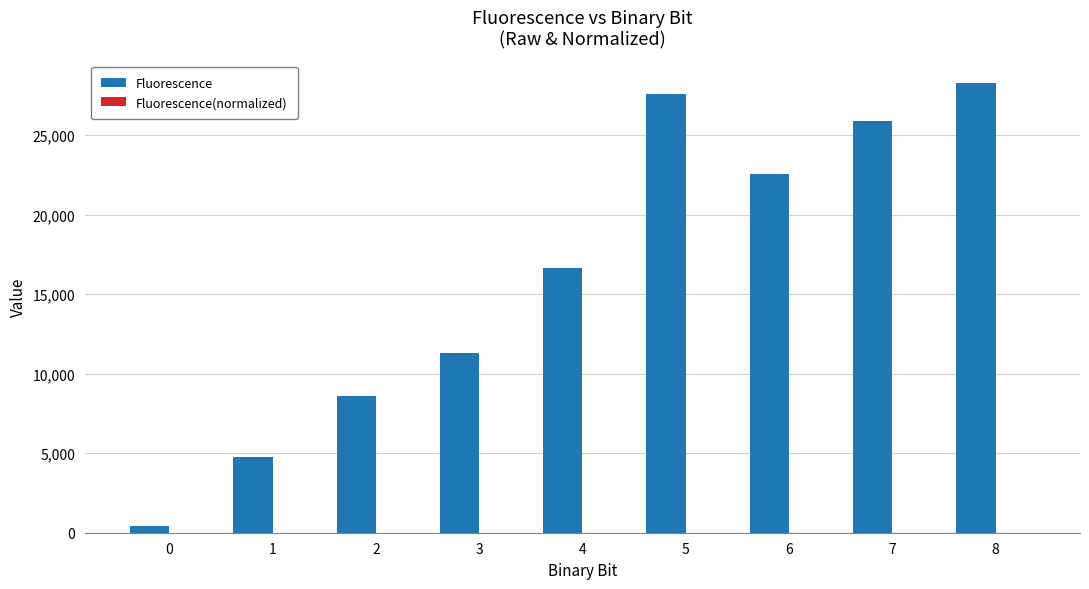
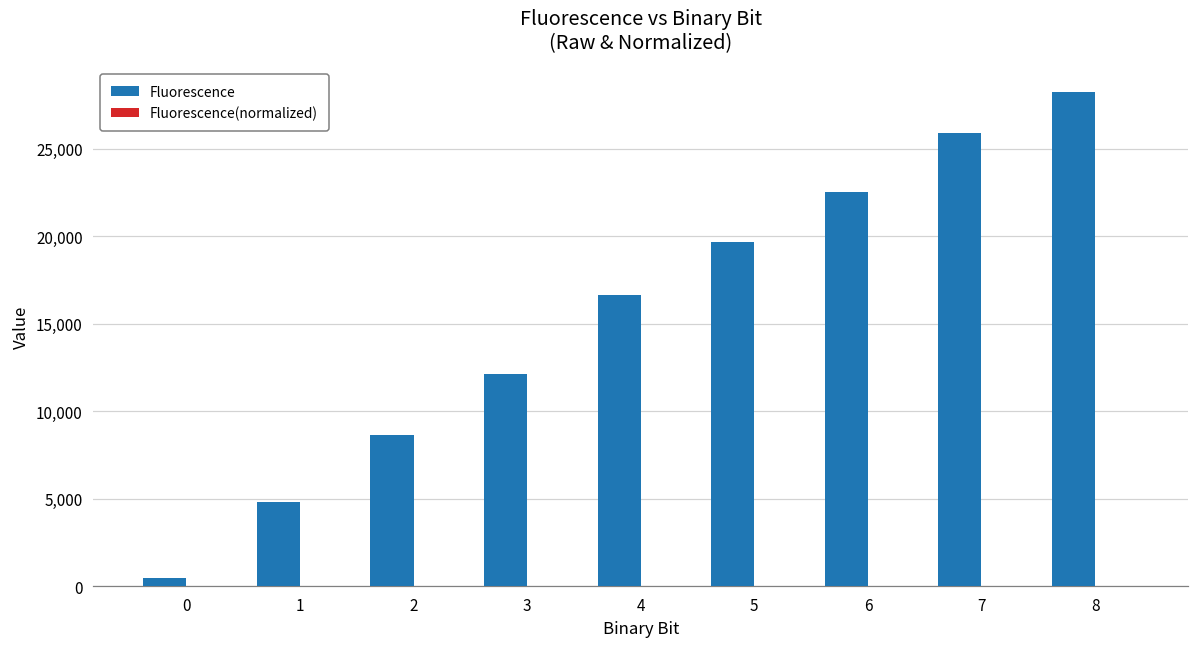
Fluorescence, 3: 11,300 -> 12,100
Fluorescence, 5: 27,600 -> 19,600
